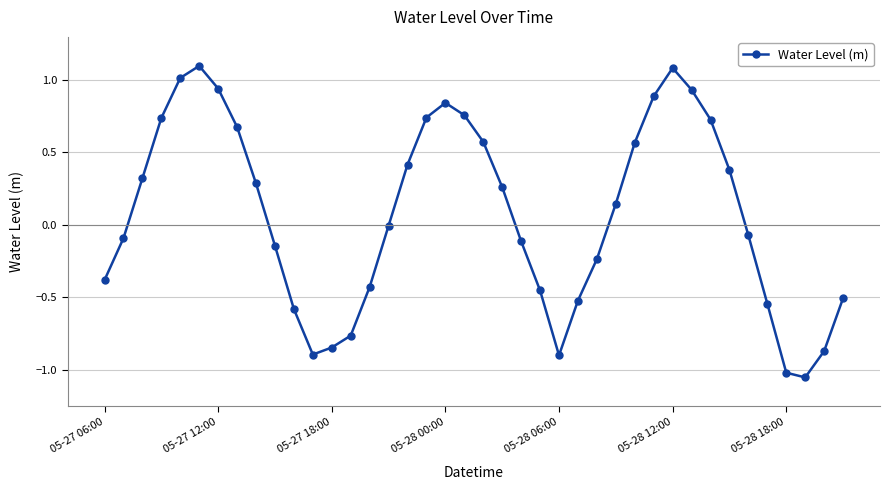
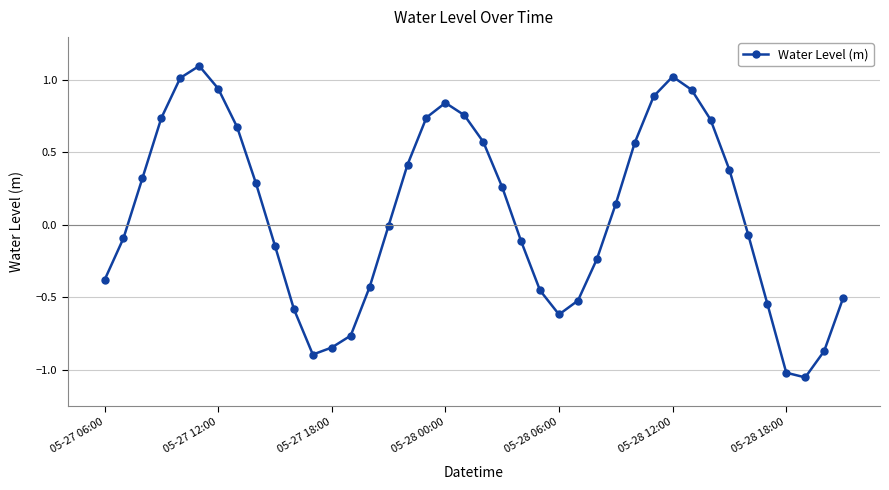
05-28 06:00: -0.90 -> -0.62
05-28 12:00: 1.08 -> 1.02
